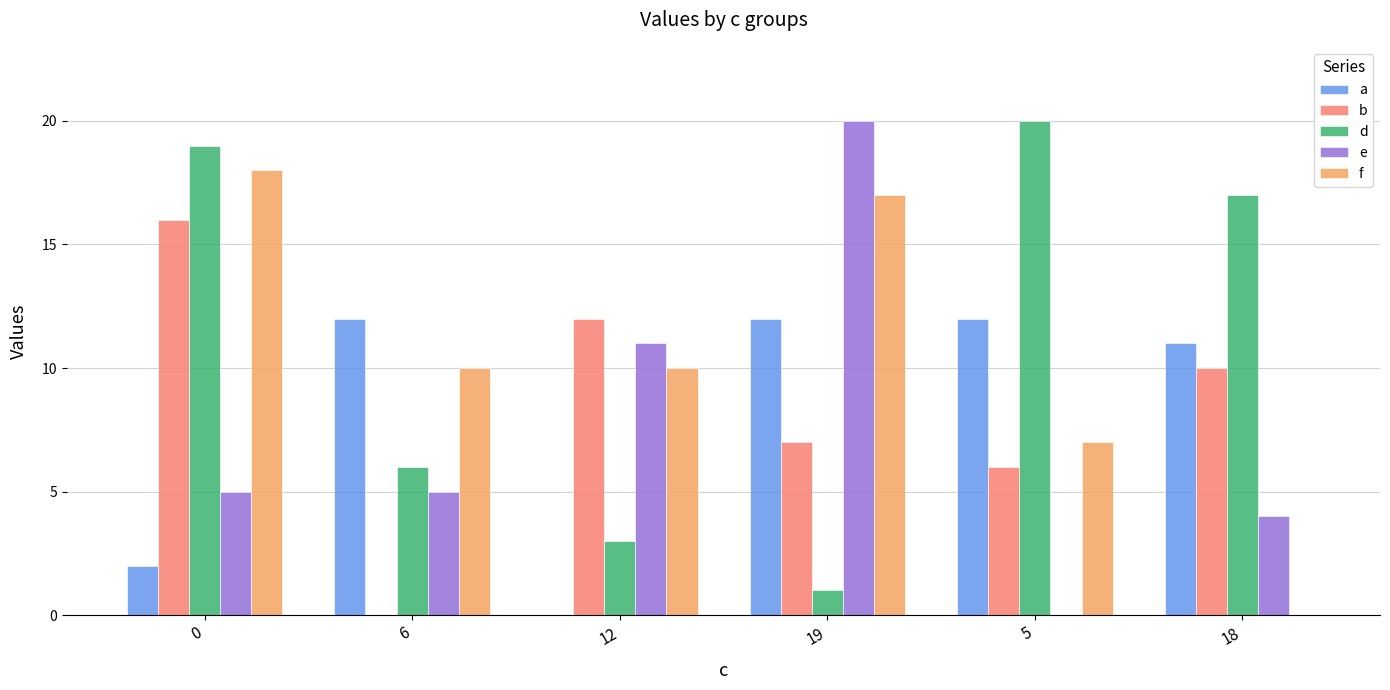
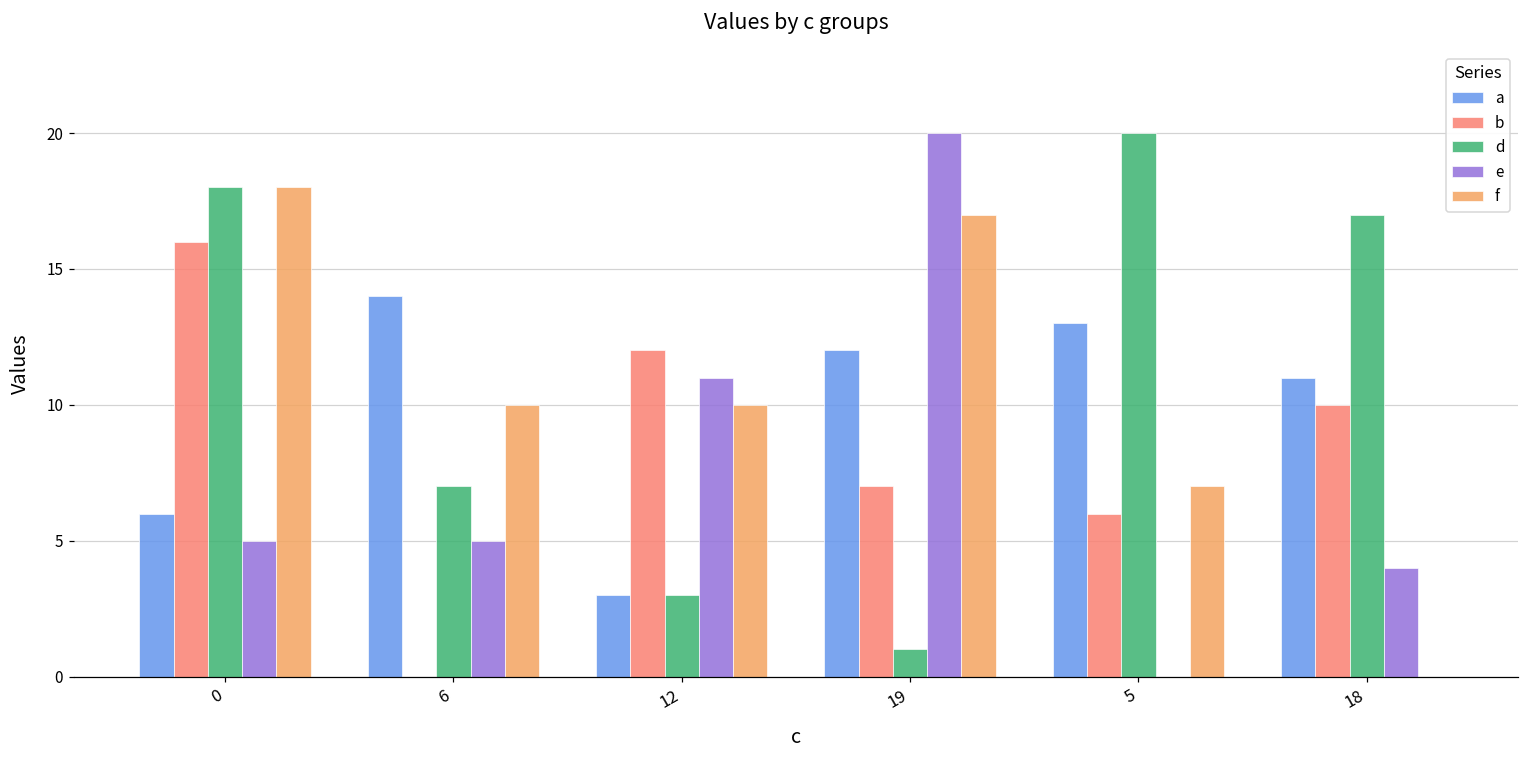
a, 0: 2 -> 6
d, 0: 19 -> 18
a, 6: 12 -> 14
d, 6: 6 -> 7
a, 12: 0 -> 3
a, 5: 12 -> 13
